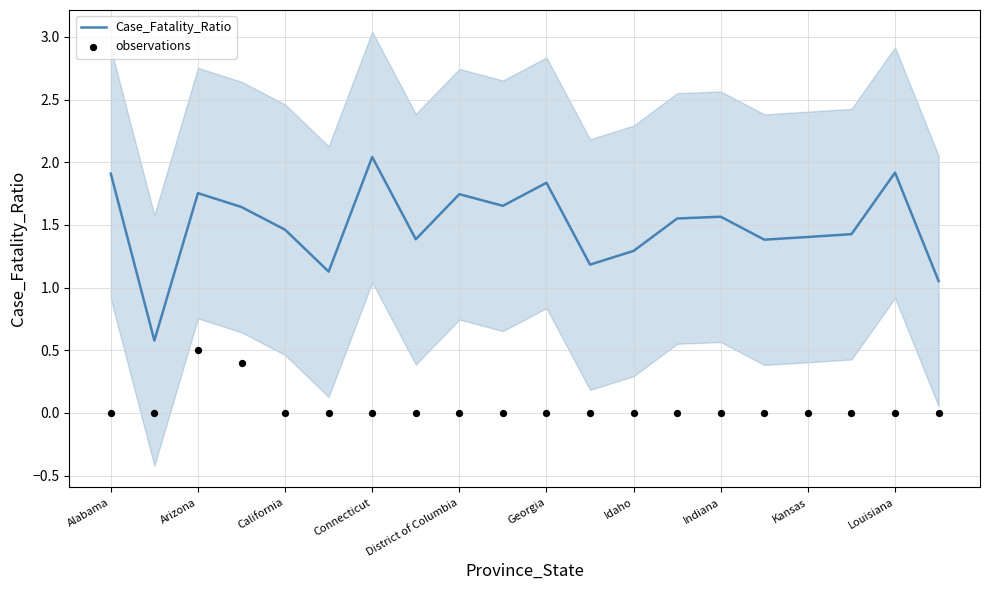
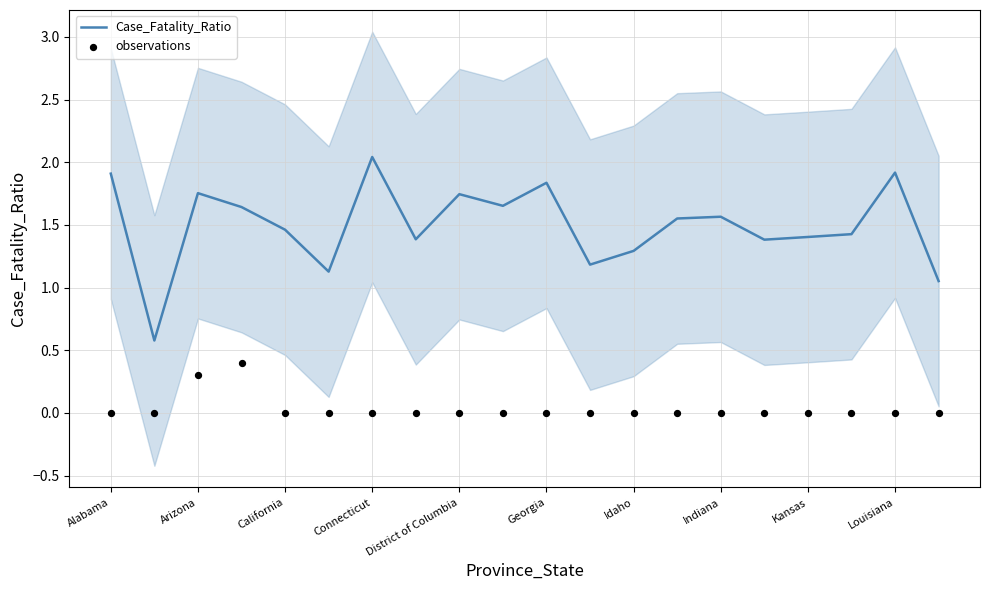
observations, Arizona: 0.5 -> 0.3
